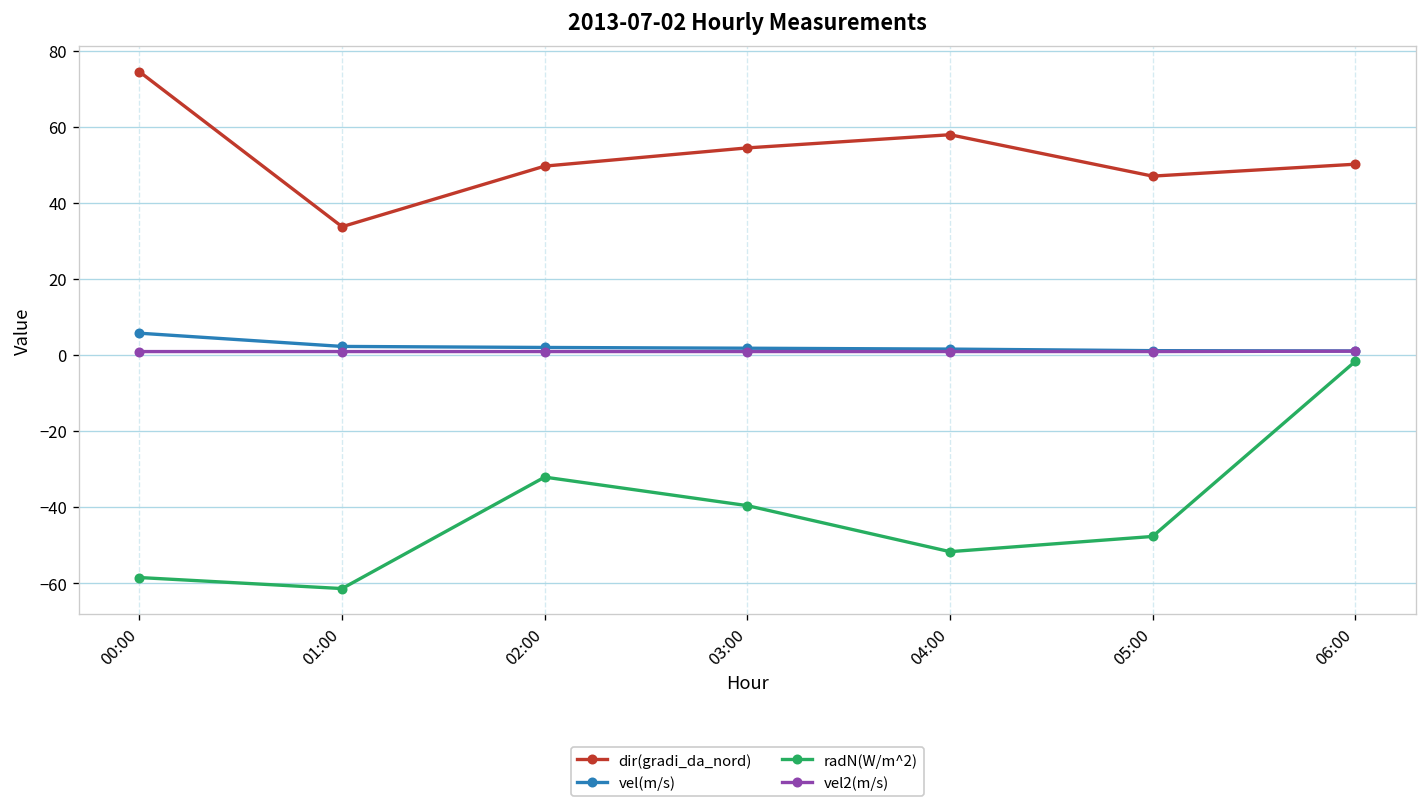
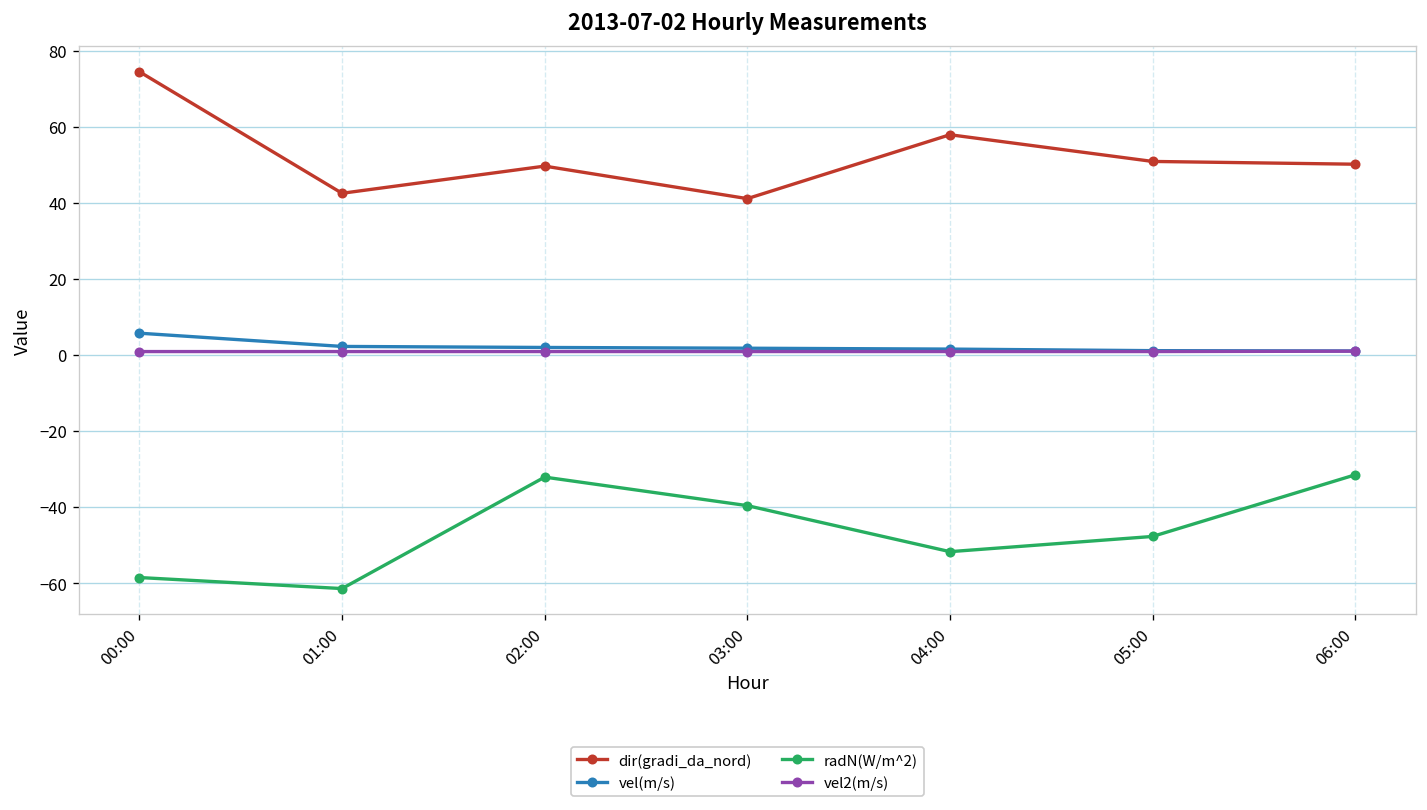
dir(gradi_da_nord), 01:00: 34 -> 43
dir(gradi_da_nord), 03:00: 54 -> 41
dir(gradi_da_nord), 05:00: 47 -> 51
radN(W/m^2), 06:00: -2 -> -32
